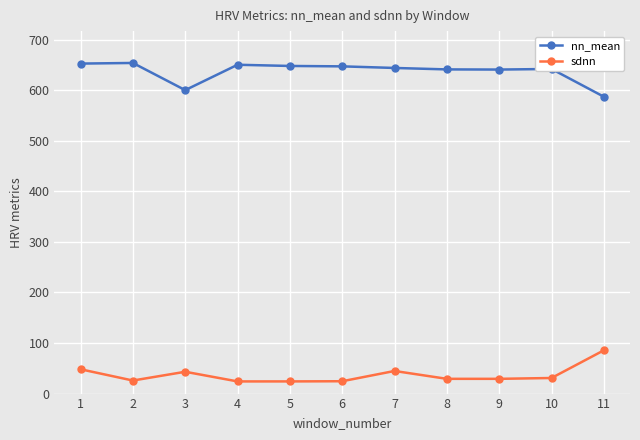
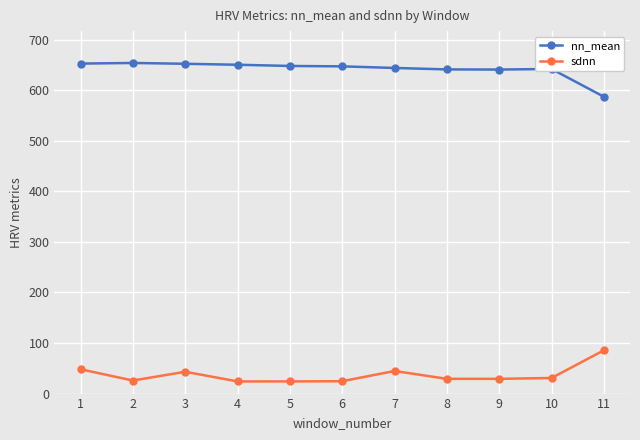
nn_mean, 3: 600 -> 650
